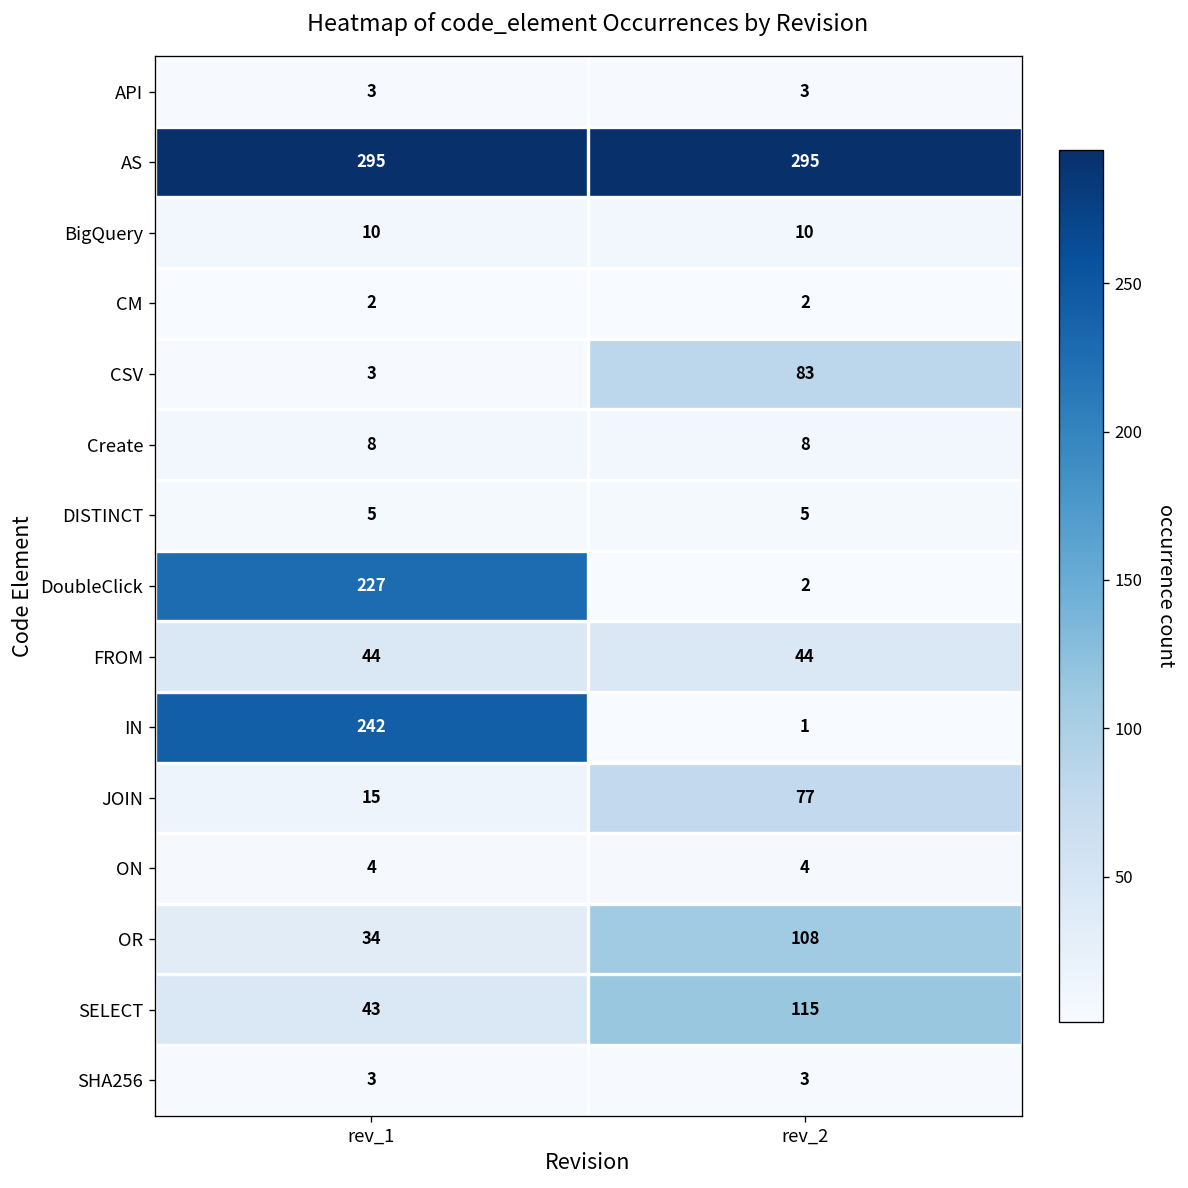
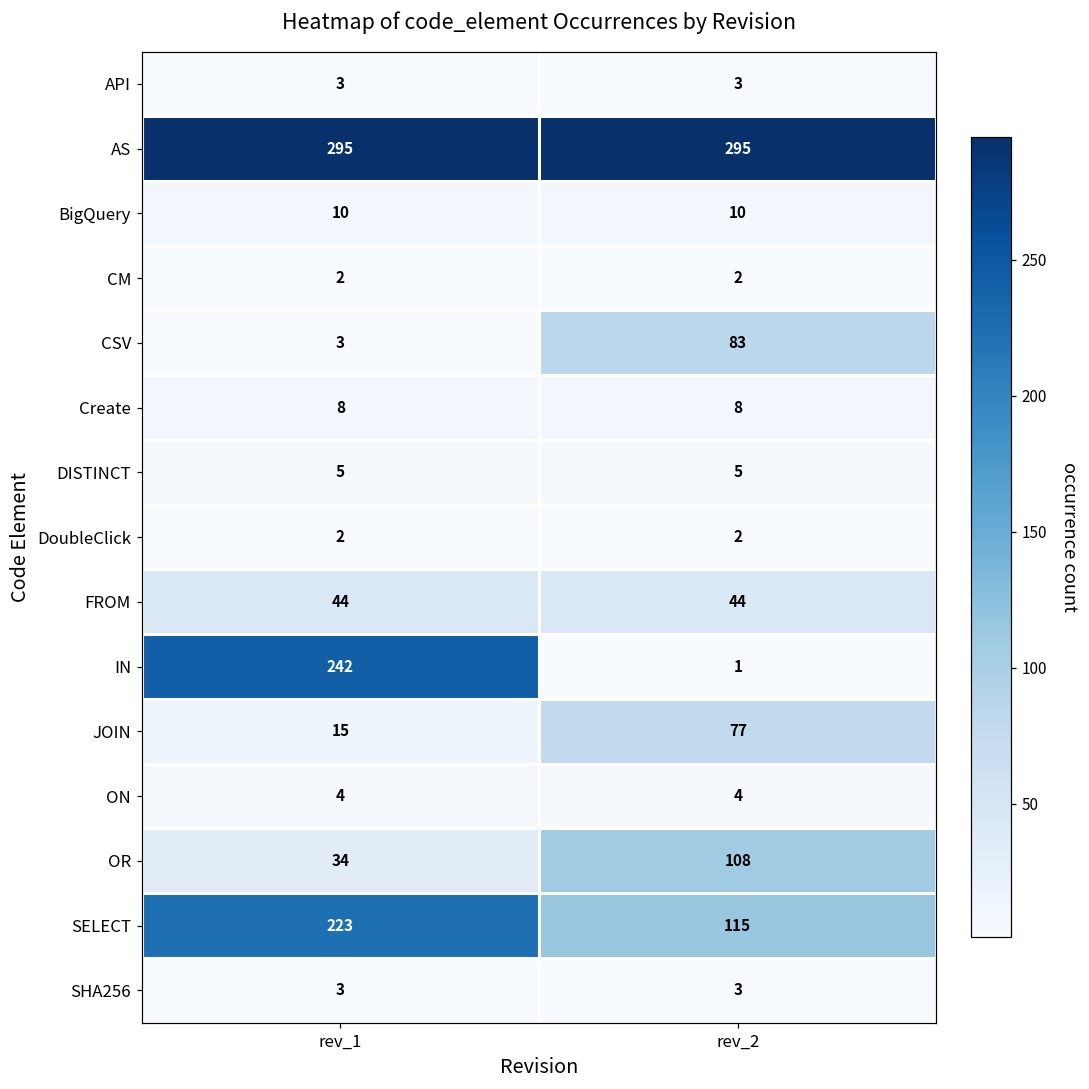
DoubleClick, rev_1: 227 -> 2
SELECT, rev_1: 43 -> 223
